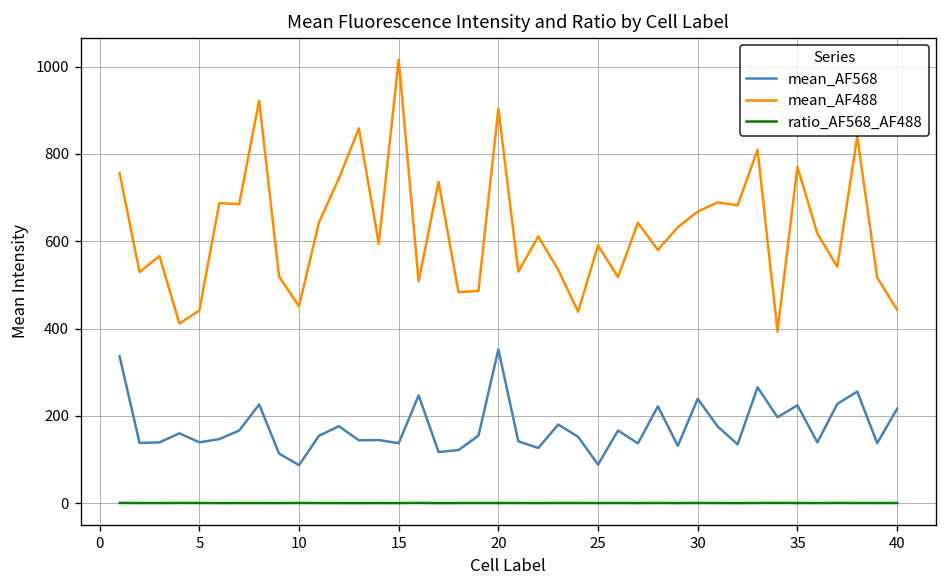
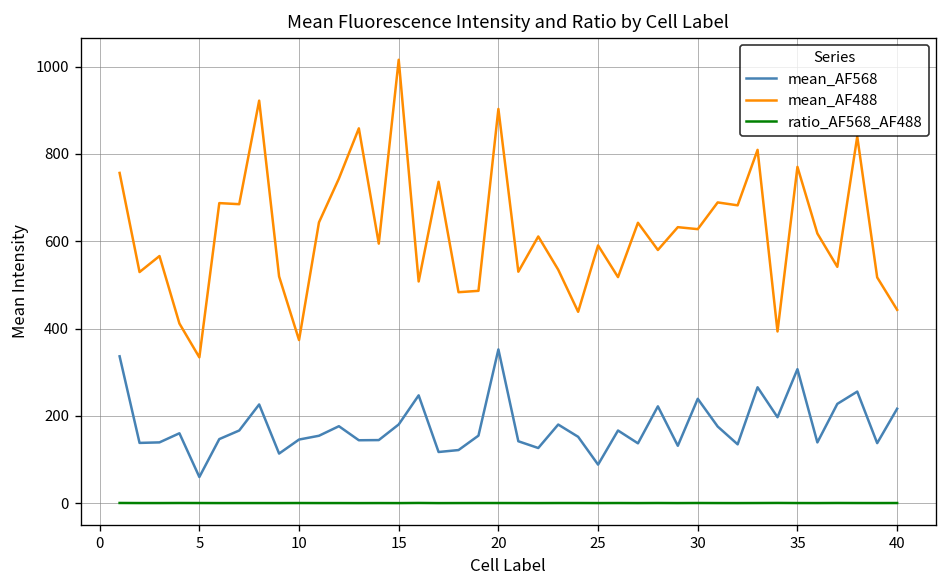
mean_AF568, 5: 140 -> 60
mean_AF488, 5: 440 -> 330
mean_AF568, 10: 90 -> 150
mean_AF488, 10: 450 -> 370
mean_AF568, 15: 140 -> 180
mean_AF488, 30: 670 -> 630
mean_AF568, 35: 220 -> 310
